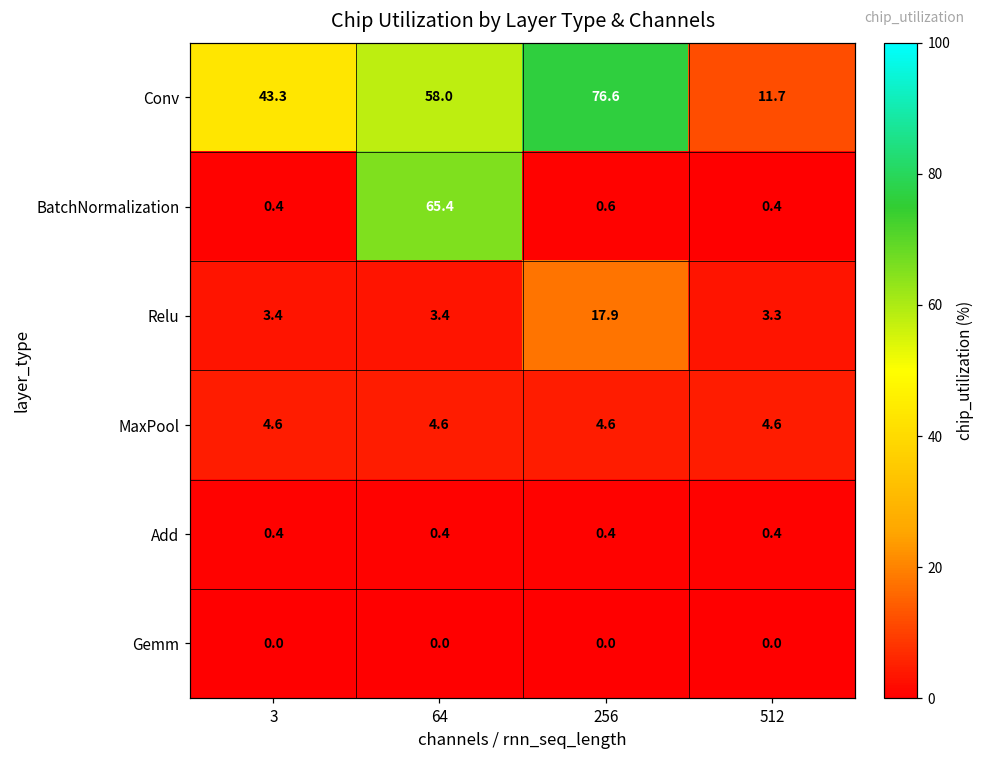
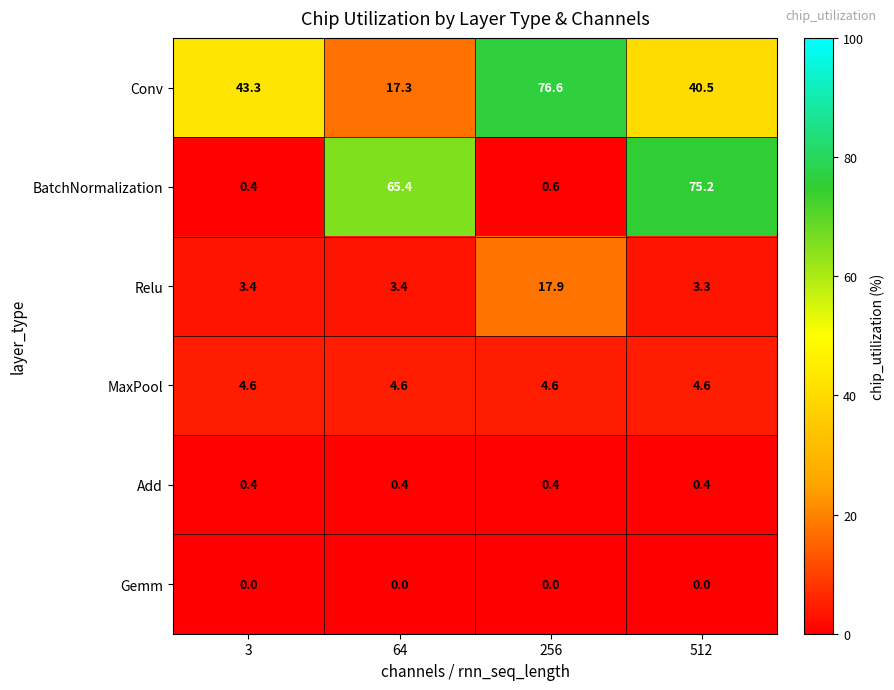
Conv, 64: 58.0 -> 17.3
Conv, 512: 11.7 -> 40.5
BatchNormalization, 512: 0.4 -> 75.2
